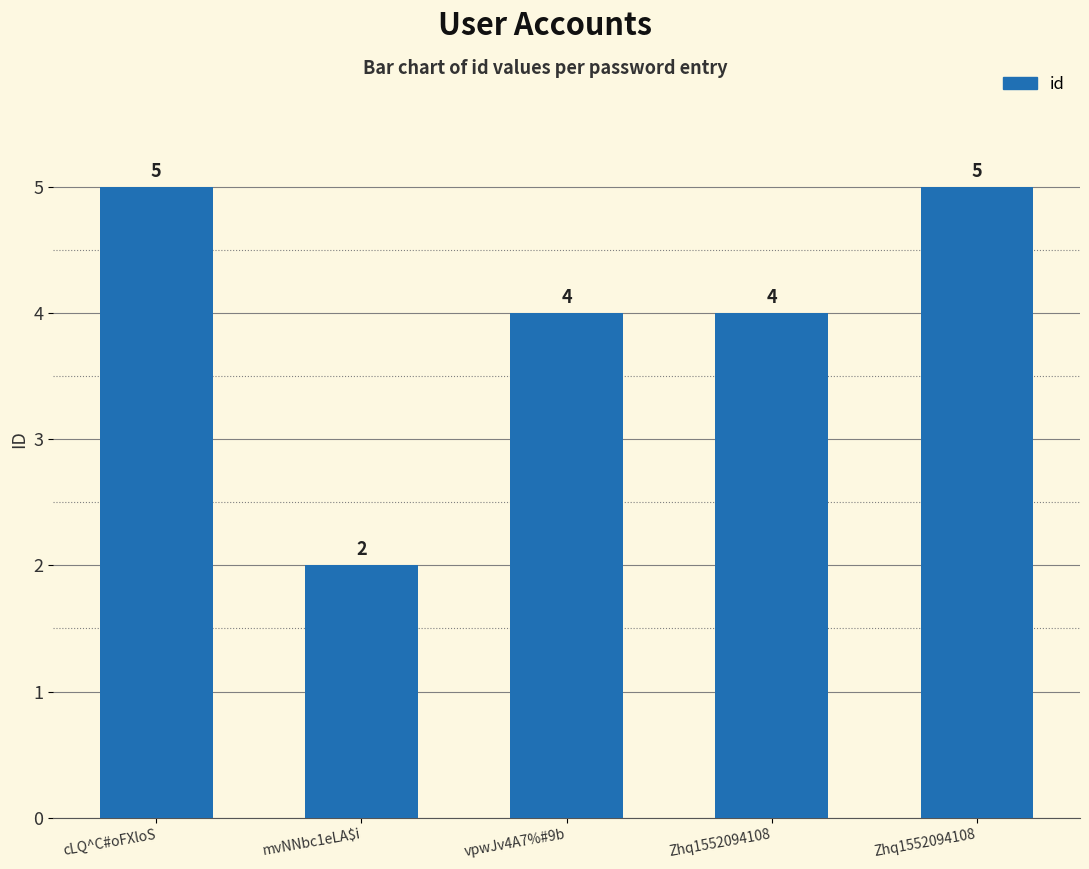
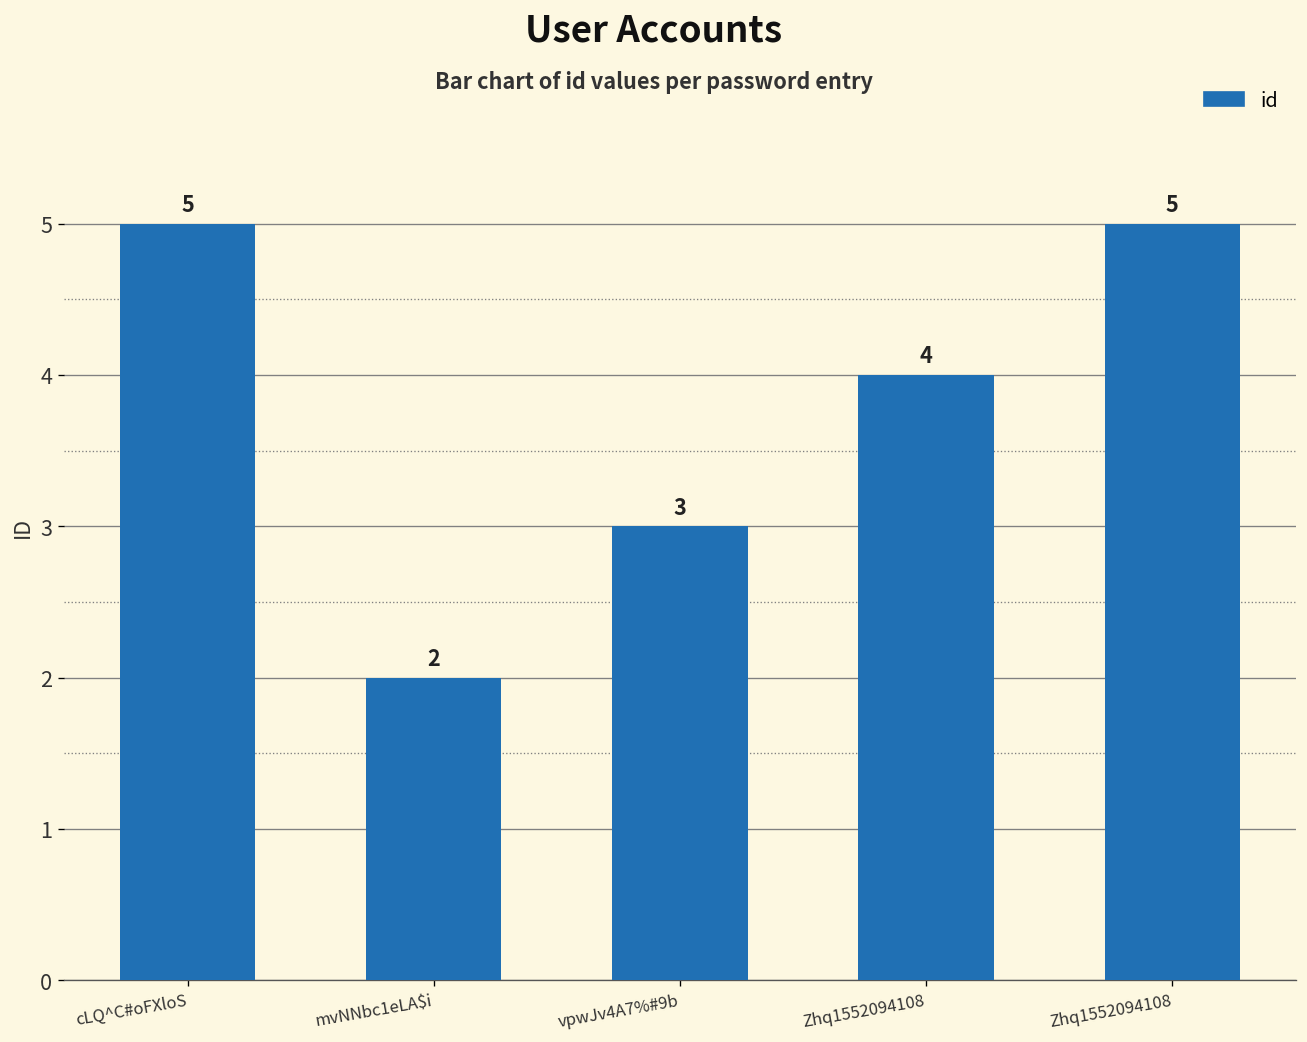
vpwJv4A7%#9b: 4 -> 3
